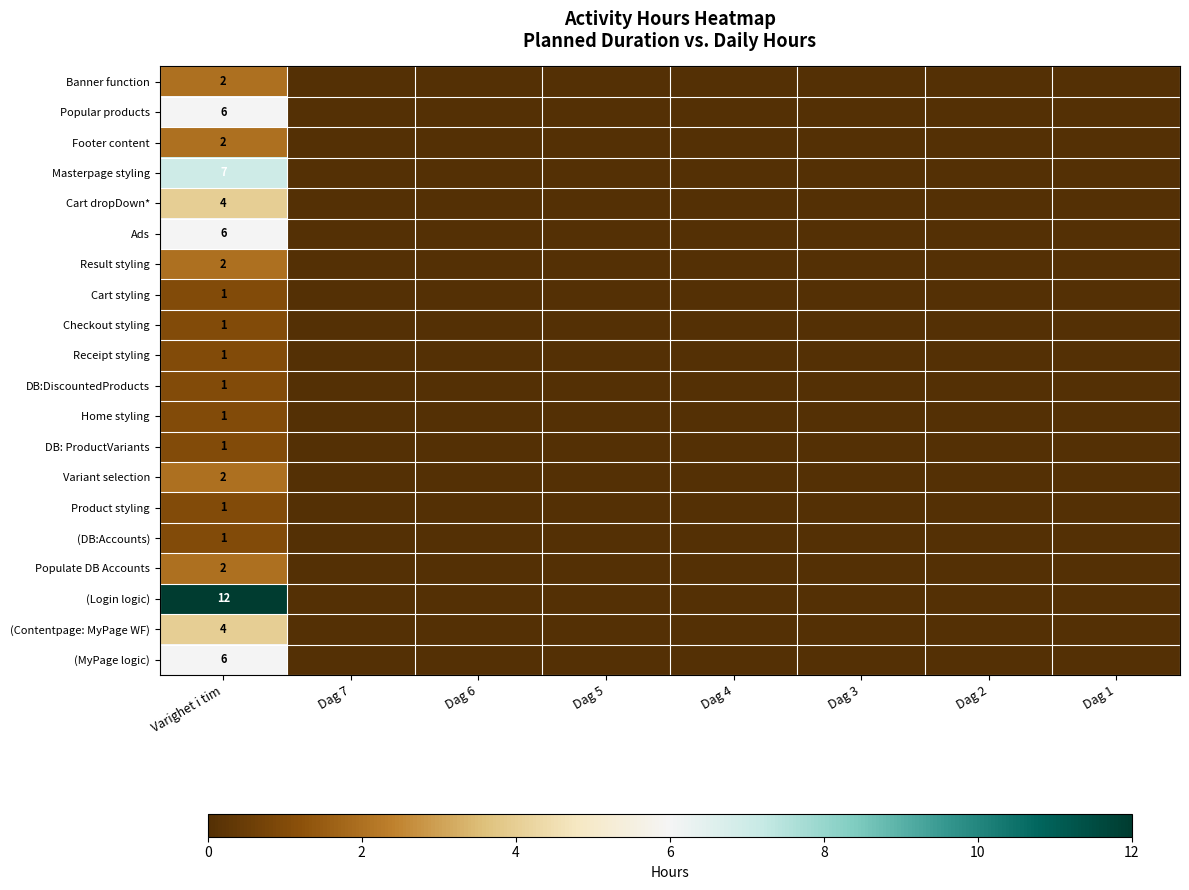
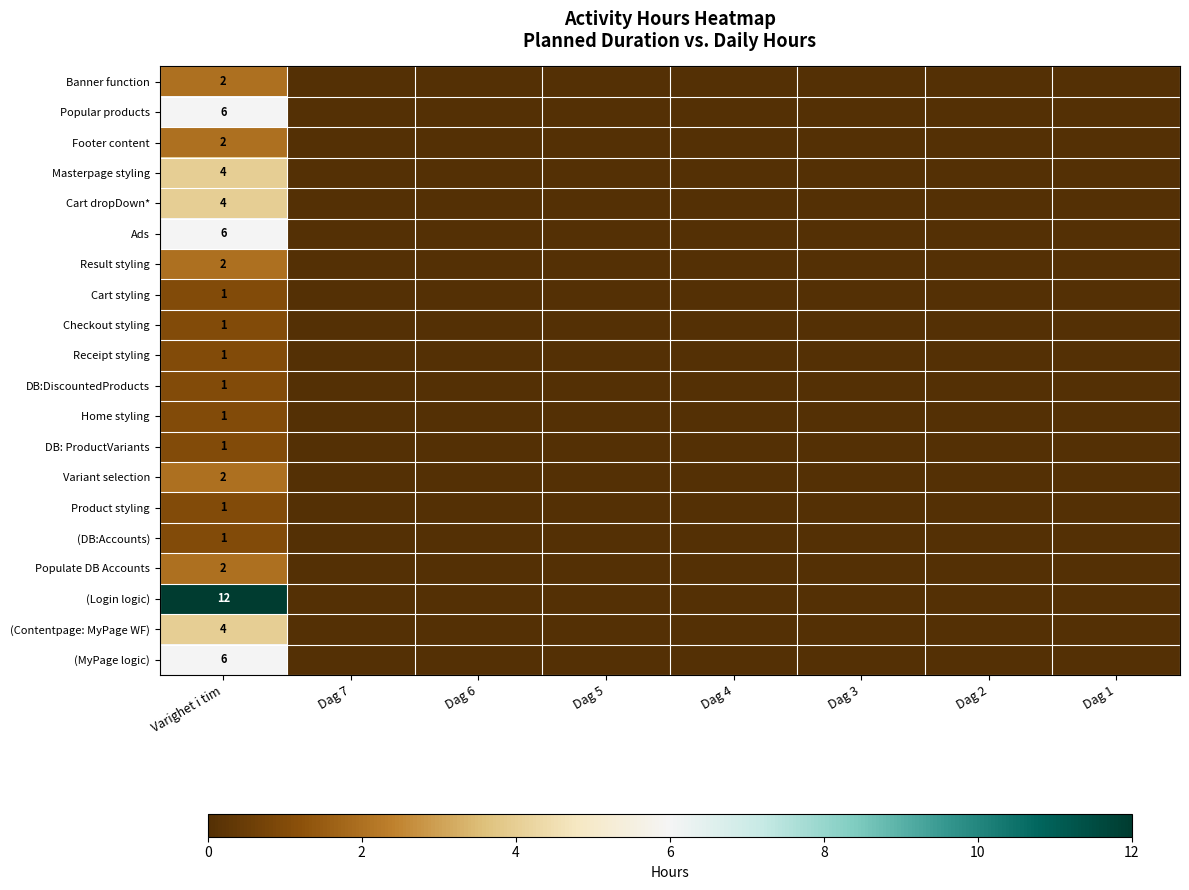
Masterpage styling, Varighet i tim: 7 -> 4
